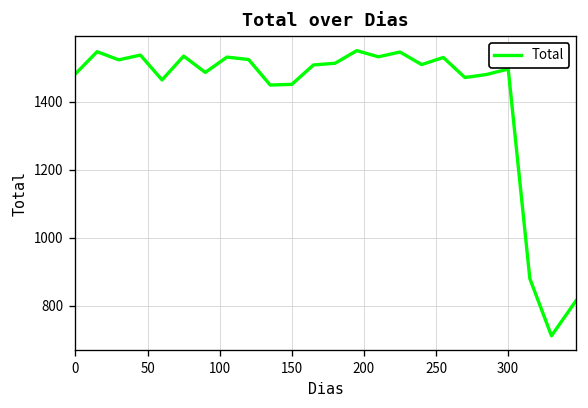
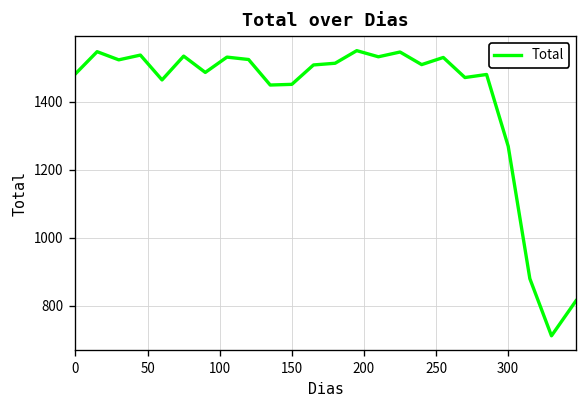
300: 1500 -> 1270
